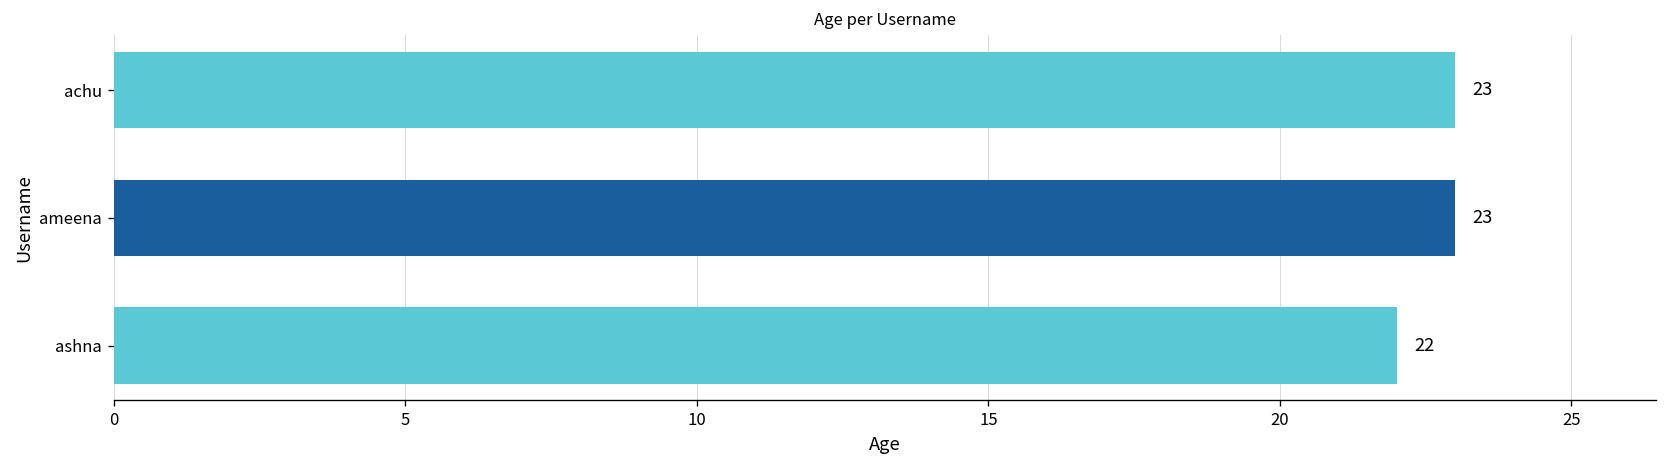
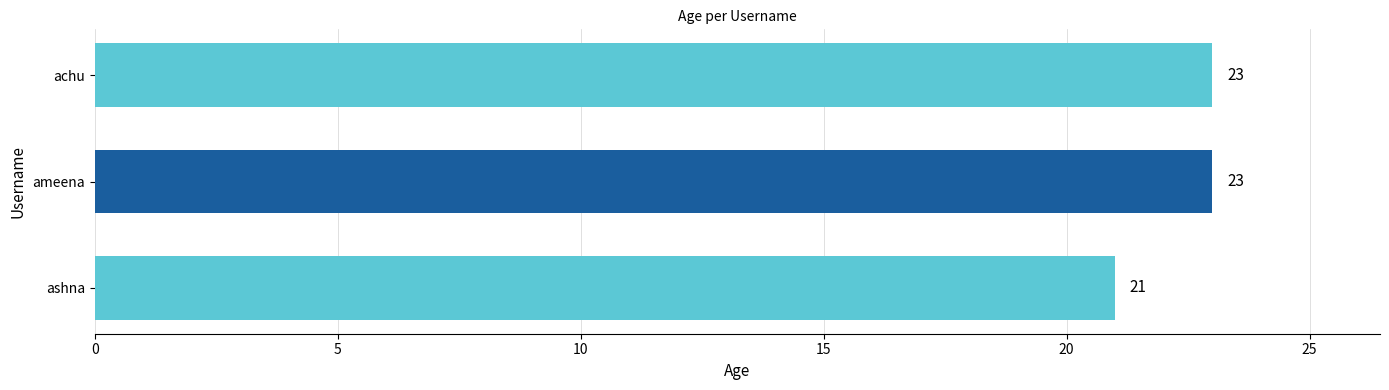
ashna: 22 -> 21
